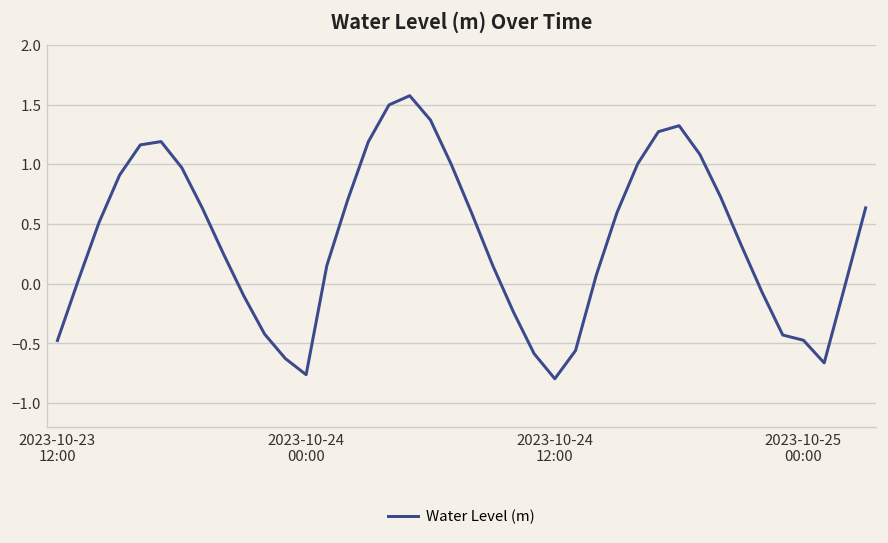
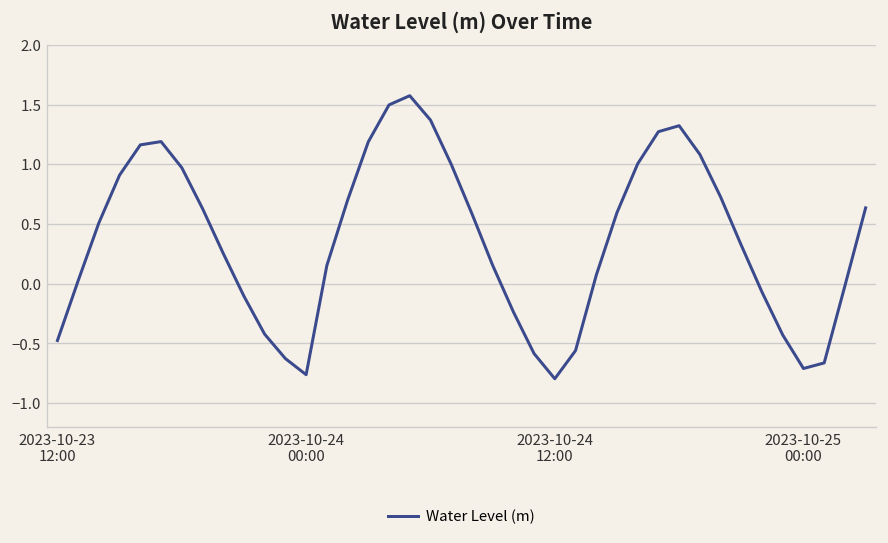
2023-10-25 00:00: -0.5 -> -0.7
